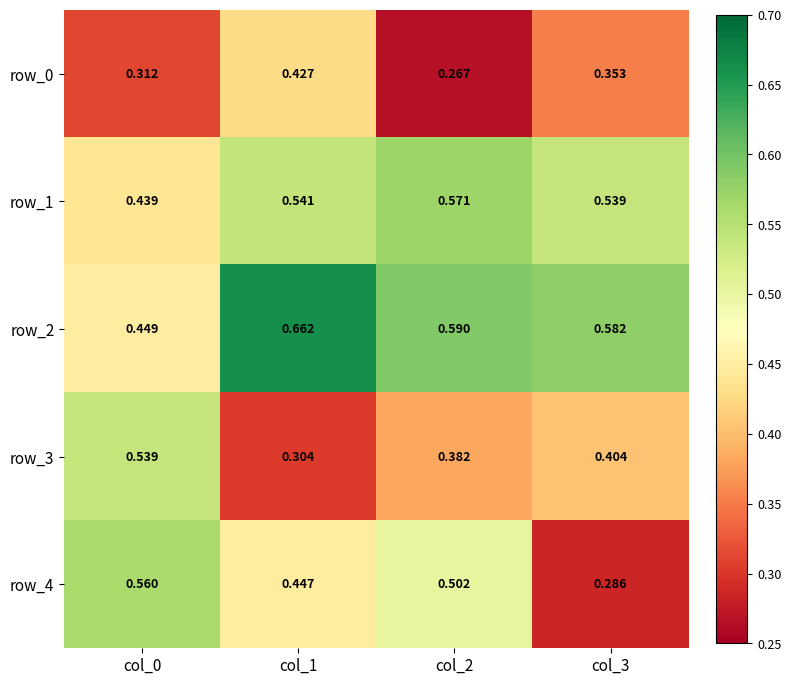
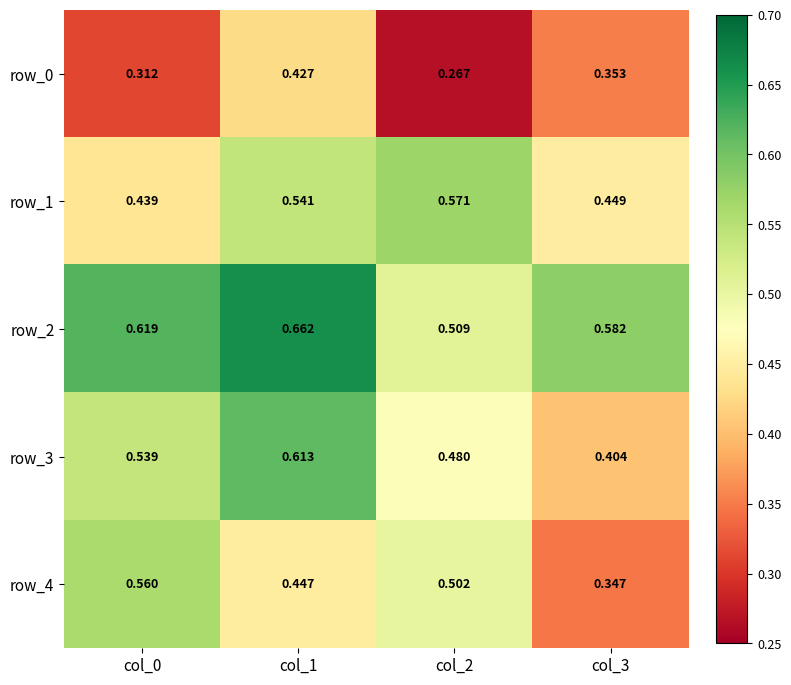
row_1, col_3: 0.539 -> 0.449
row_2, col_0: 0.449 -> 0.619
row_2, col_2: 0.590 -> 0.509
row_3, col_1: 0.304 -> 0.613
row_3, col_2: 0.382 -> 0.480
row_4, col_3: 0.286 -> 0.347
